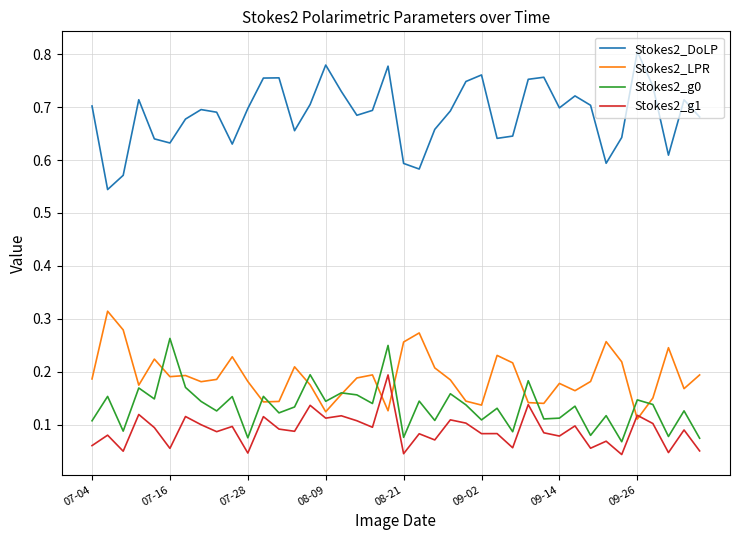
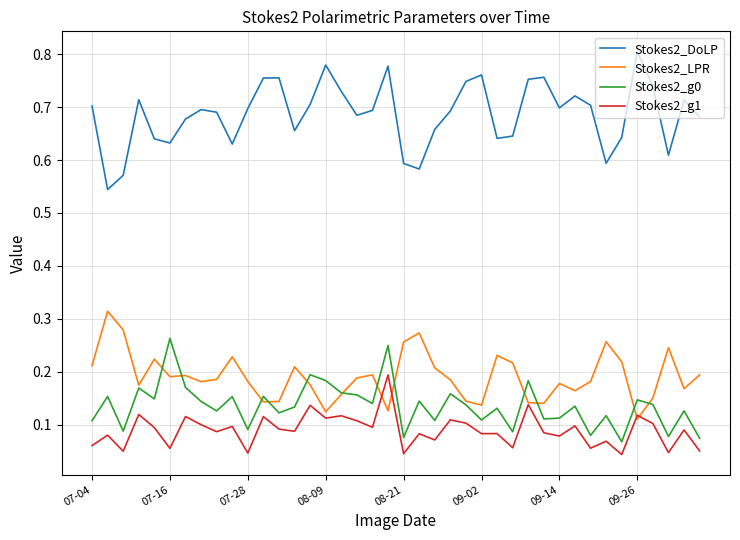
Stokes2_LPR, 07-04: 0.19 -> 0.21
Stokes2_g0, 07-28: 0.07 -> 0.09
Stokes2_g0, 08-09: 0.14 -> 0.18
